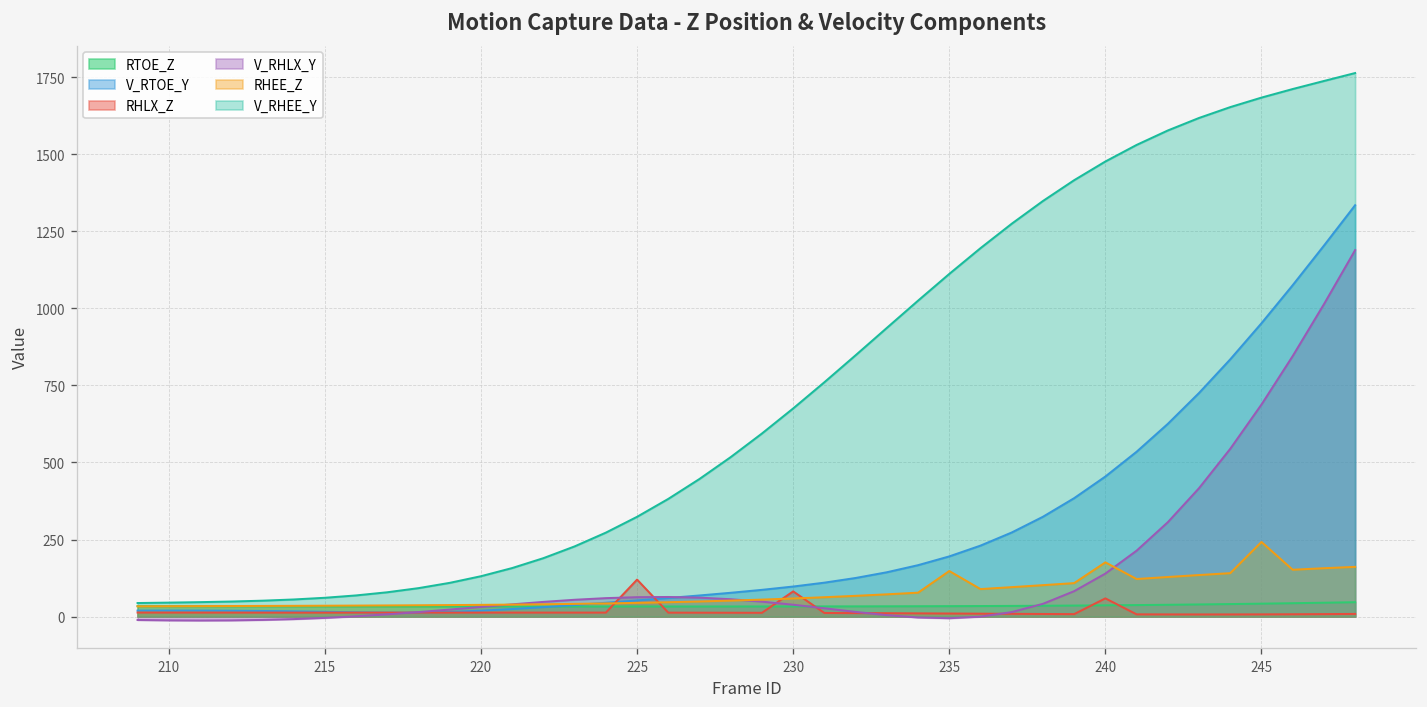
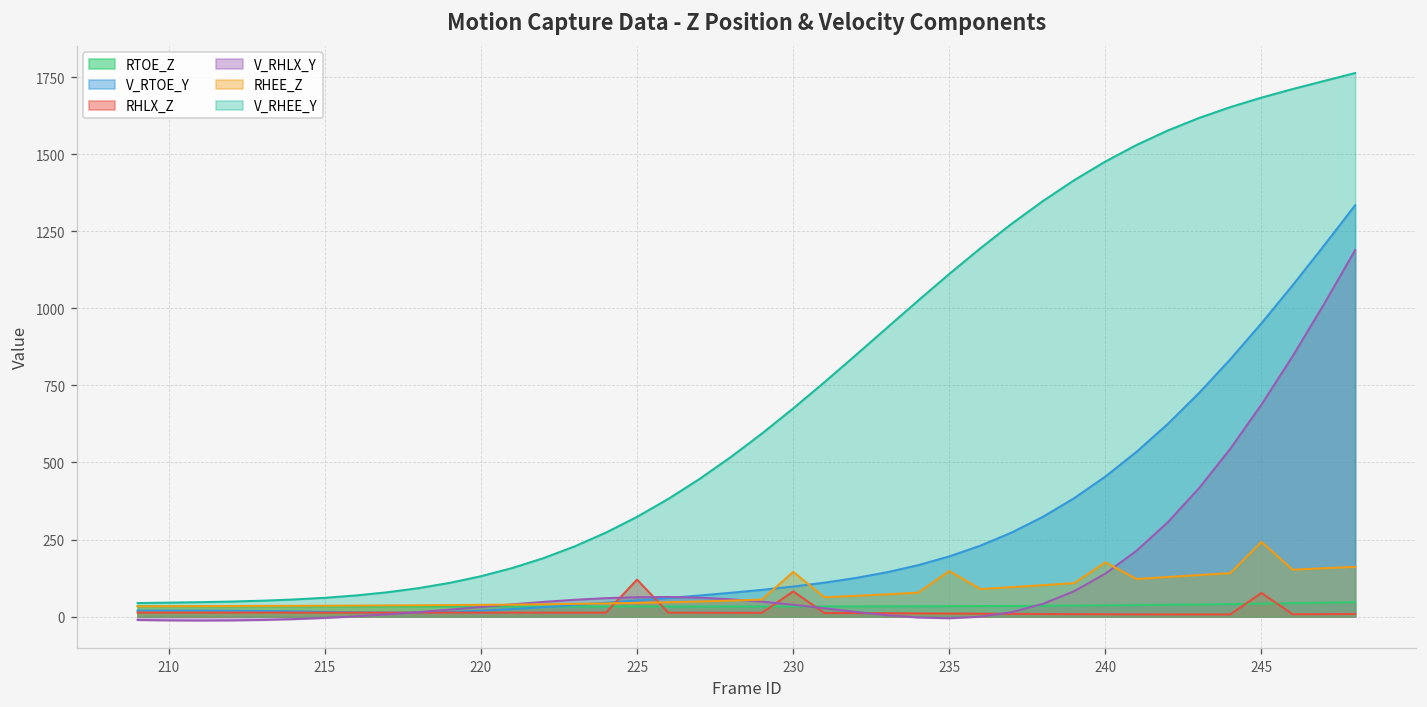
RHEE_Z, 230: 60 -> 150
RHLX_Z, 240: 60 -> 10
RHLX_Z, 245: 10 -> 80
